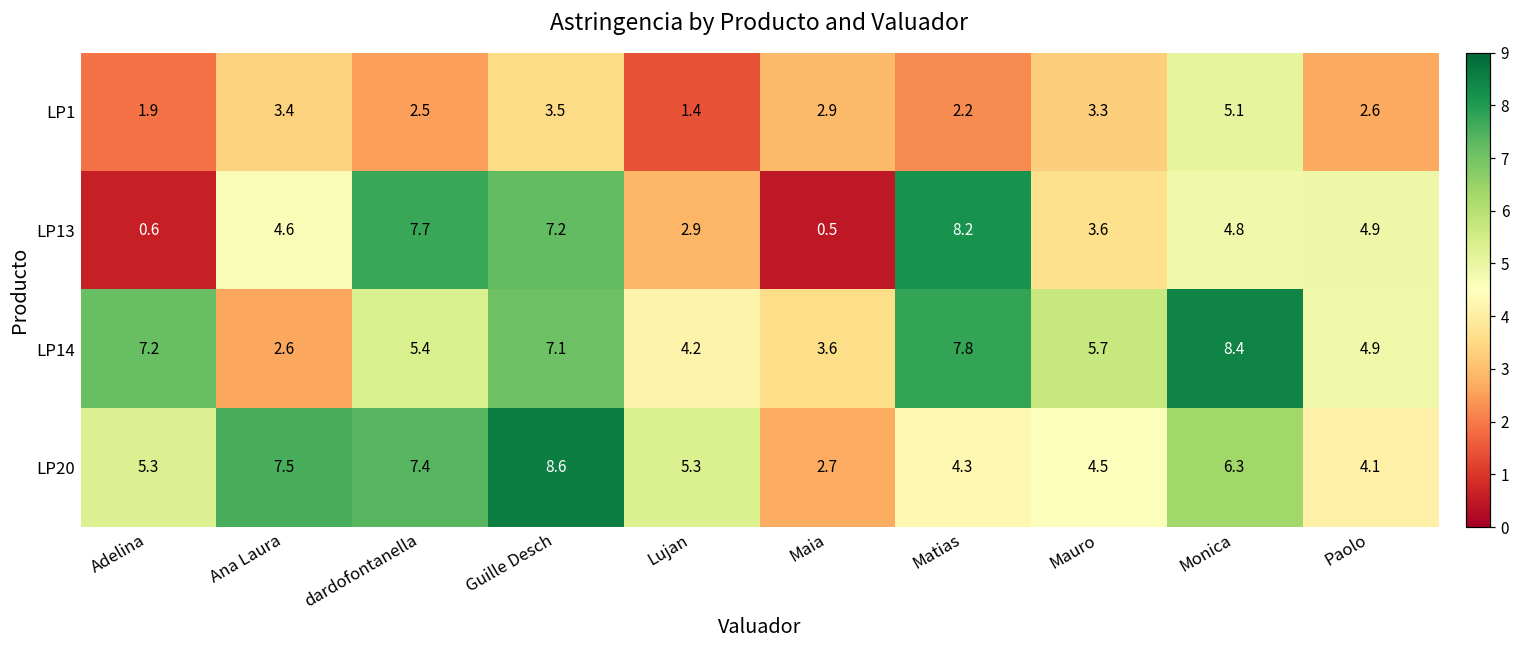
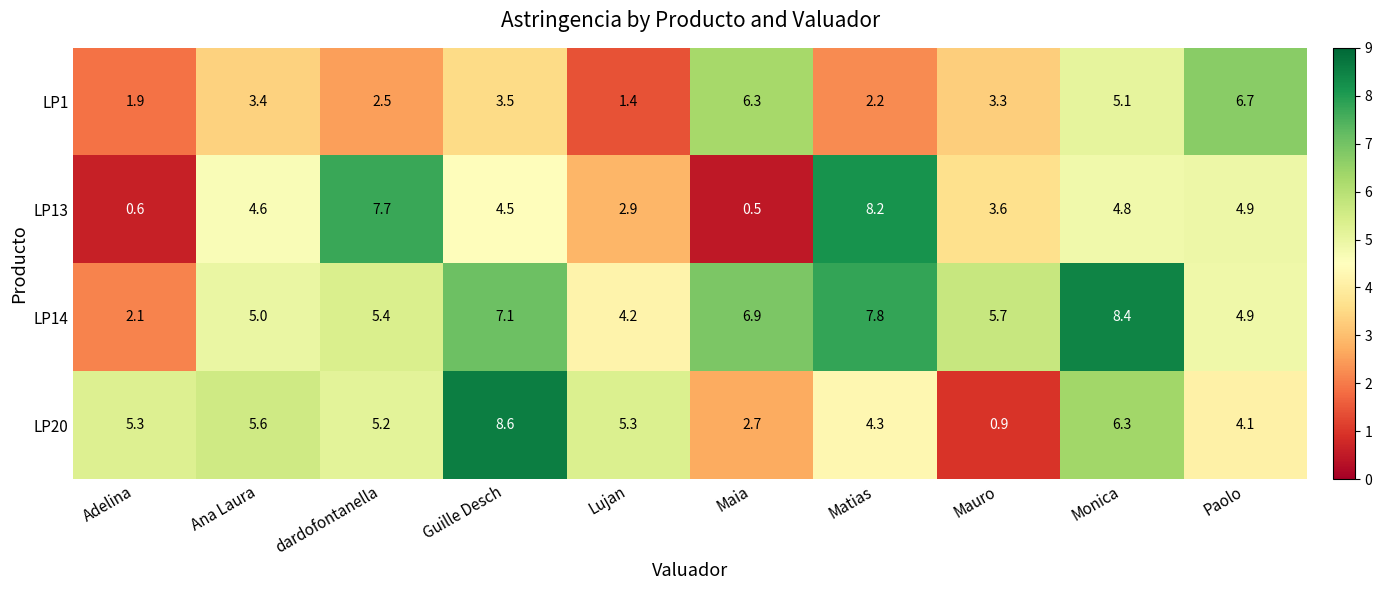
LP1, Maia: 2.9 -> 6.3
LP1, Paolo: 2.6 -> 6.7
LP13, Guille Desch: 7.2 -> 4.5
LP14, Adelina: 7.2 -> 2.1
LP14, Ana Laura: 2.6 -> 5.0
LP14, Maia: 3.6 -> 6.9
LP20, Ana Laura: 7.5 -> 5.6
LP20, dardofontanella: 7.4 -> 5.2
LP20, Mauro: 4.5 -> 0.9
